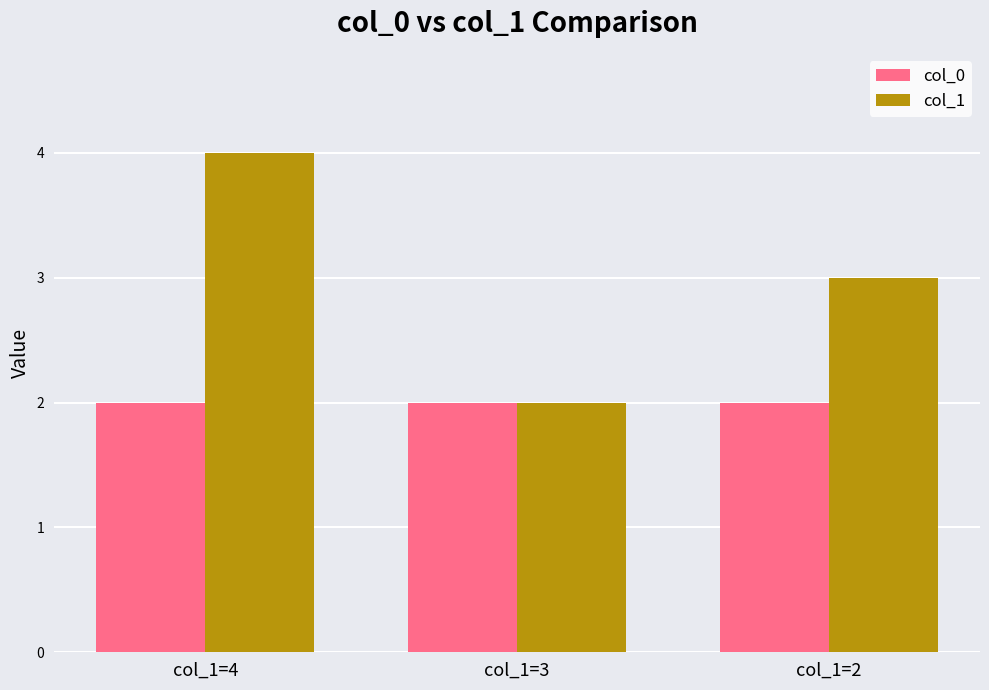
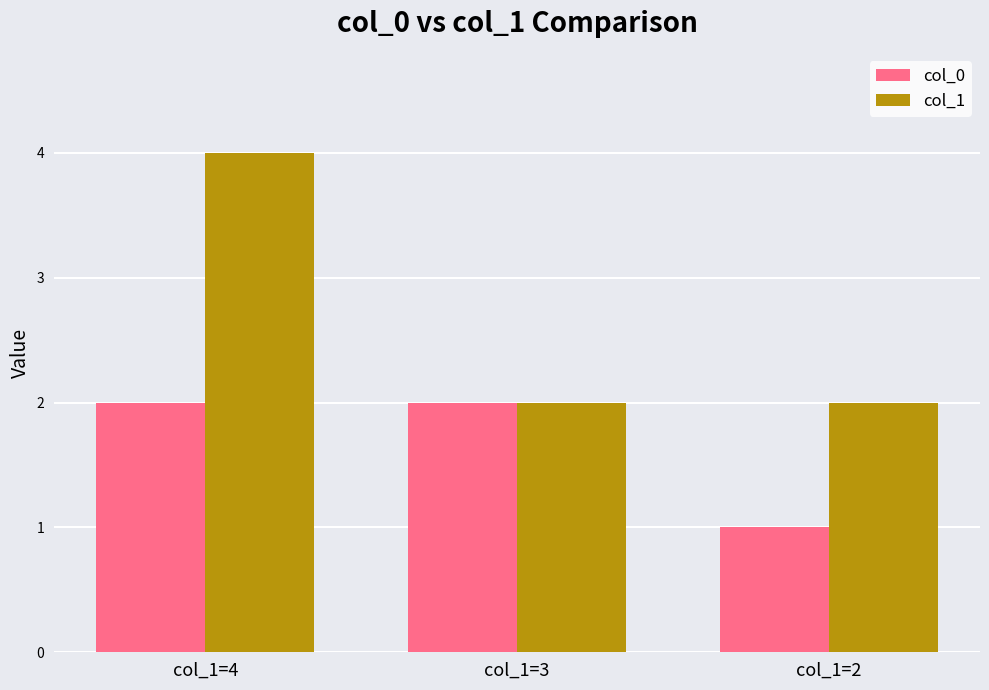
col_0, col_1=2: 2 -> 1
col_1, col_1=2: 3 -> 2
